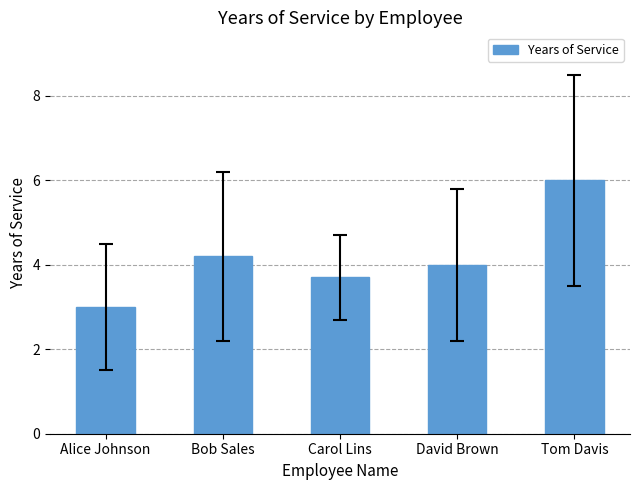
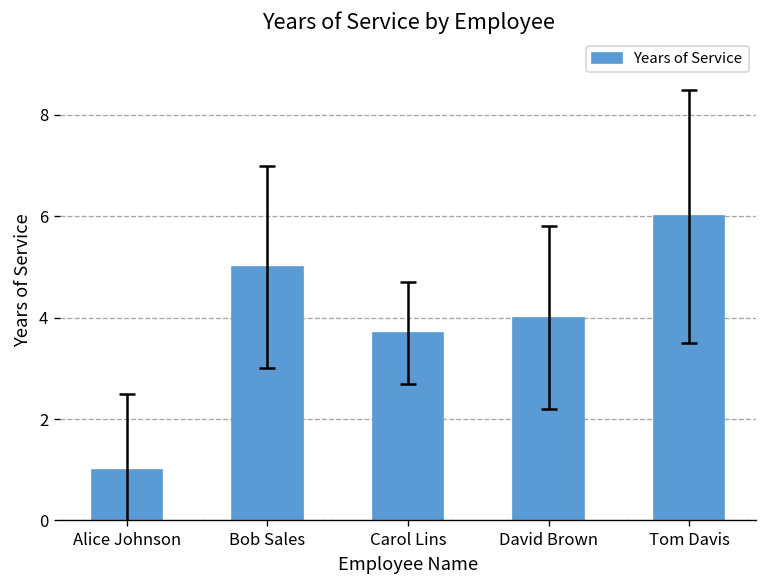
Years of Service, Alice Johnson: 3 -> 1
Years of Service, Bob Sales: 4.2 -> 5.0
